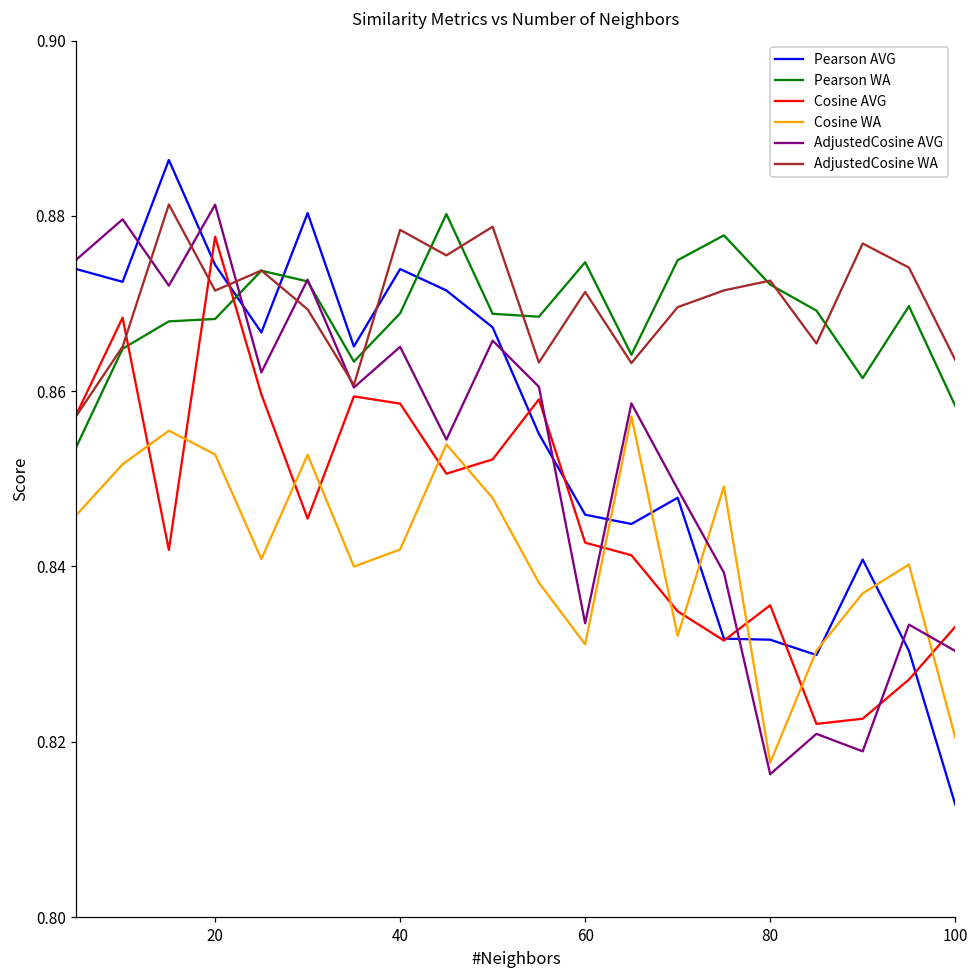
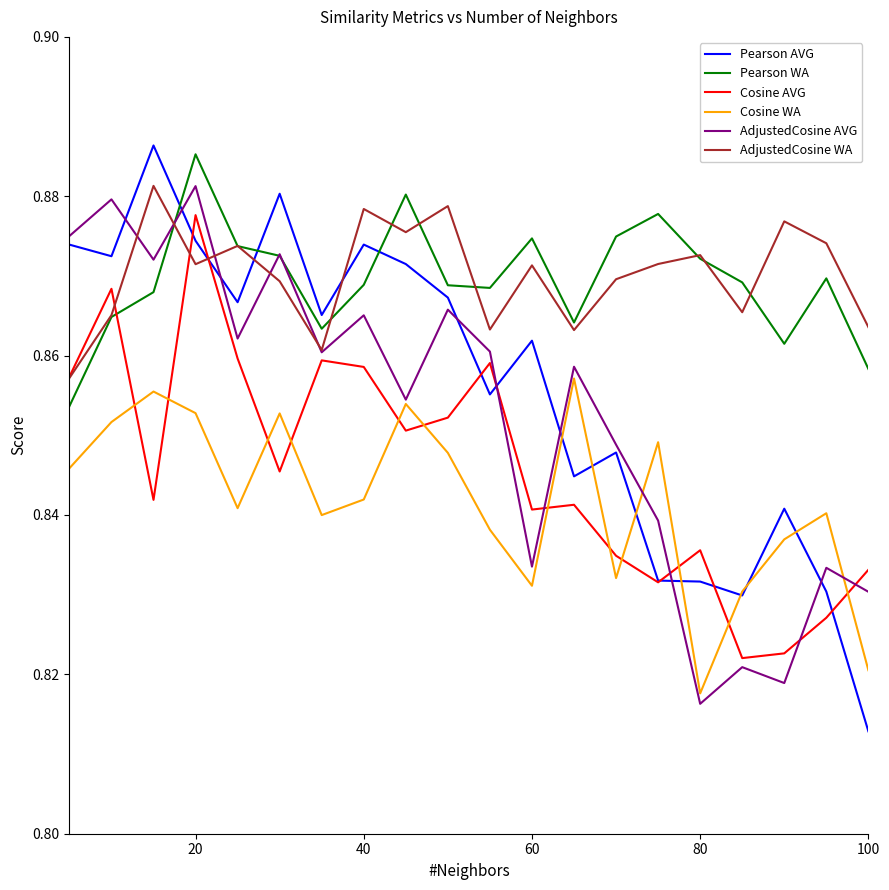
Pearson WA, 20: 0.868 -> 0.885
Pearson AVG, 60: 0.846 -> 0.862
Cosine AVG, 60: 0.843 -> 0.841
